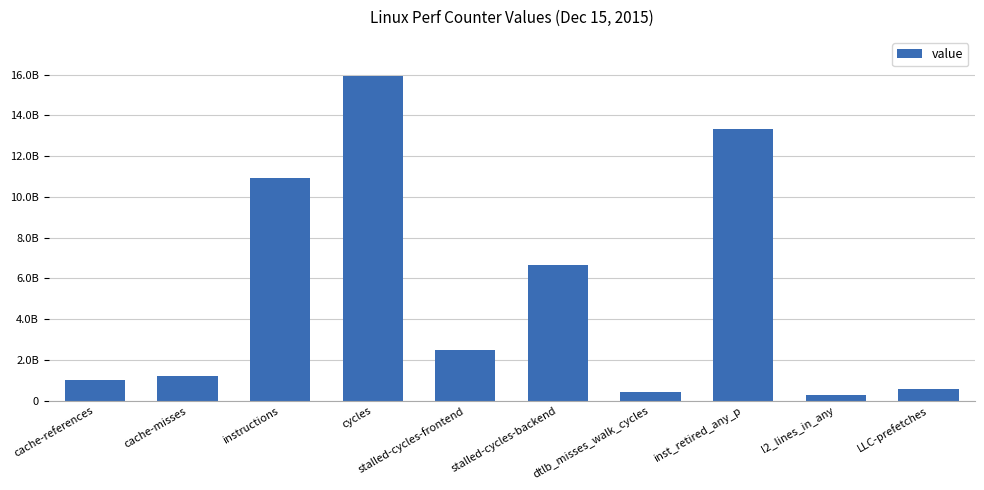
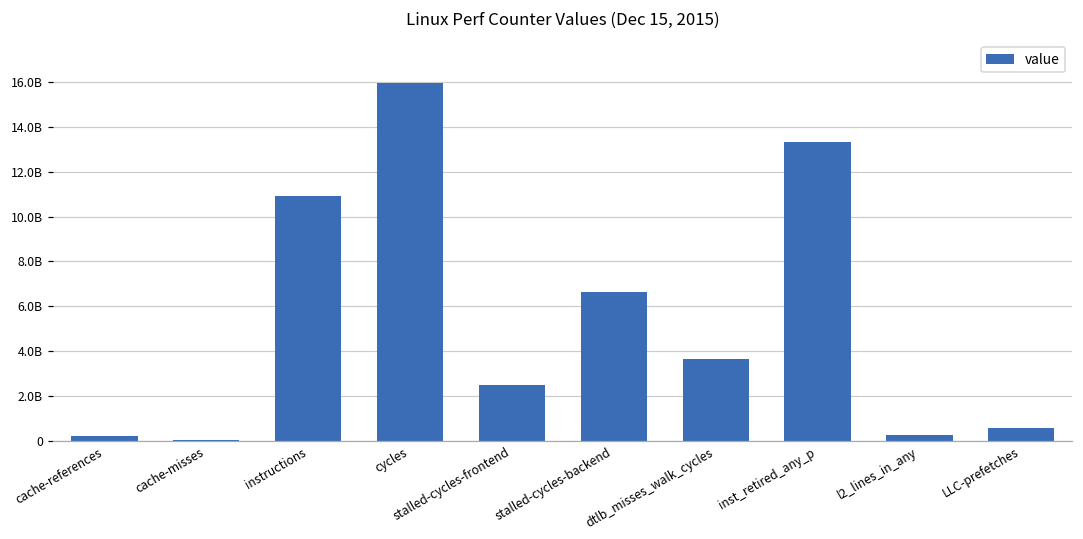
cache-references: 1000000000 -> 200000000
cache-misses: 1200000000 -> 0
dtlb_misses_walk_cycles: 400000000 -> 3600000000
